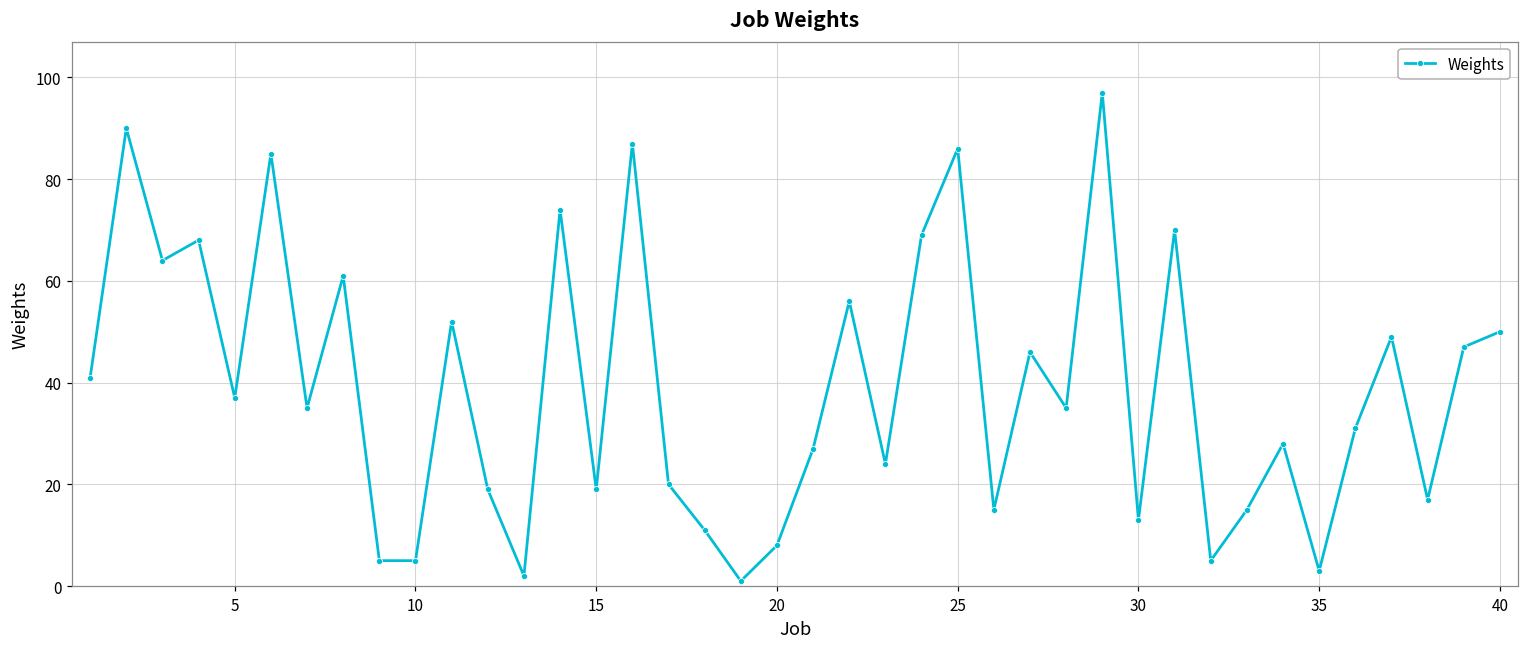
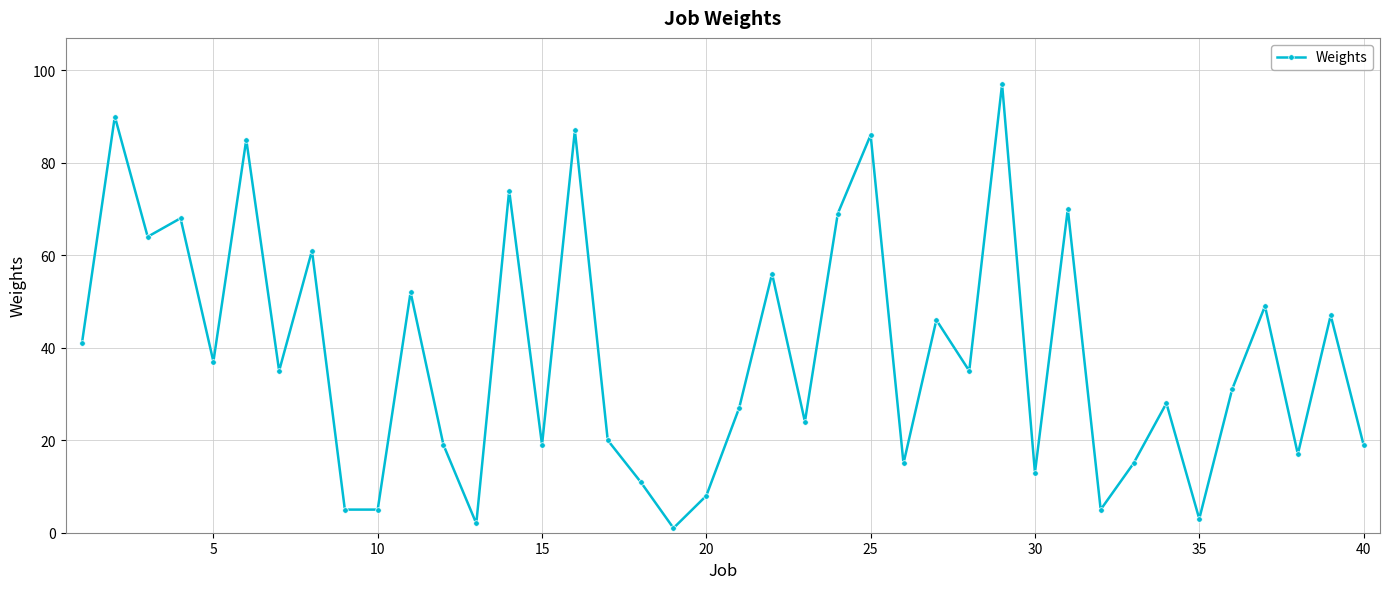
40: 50 -> 19
